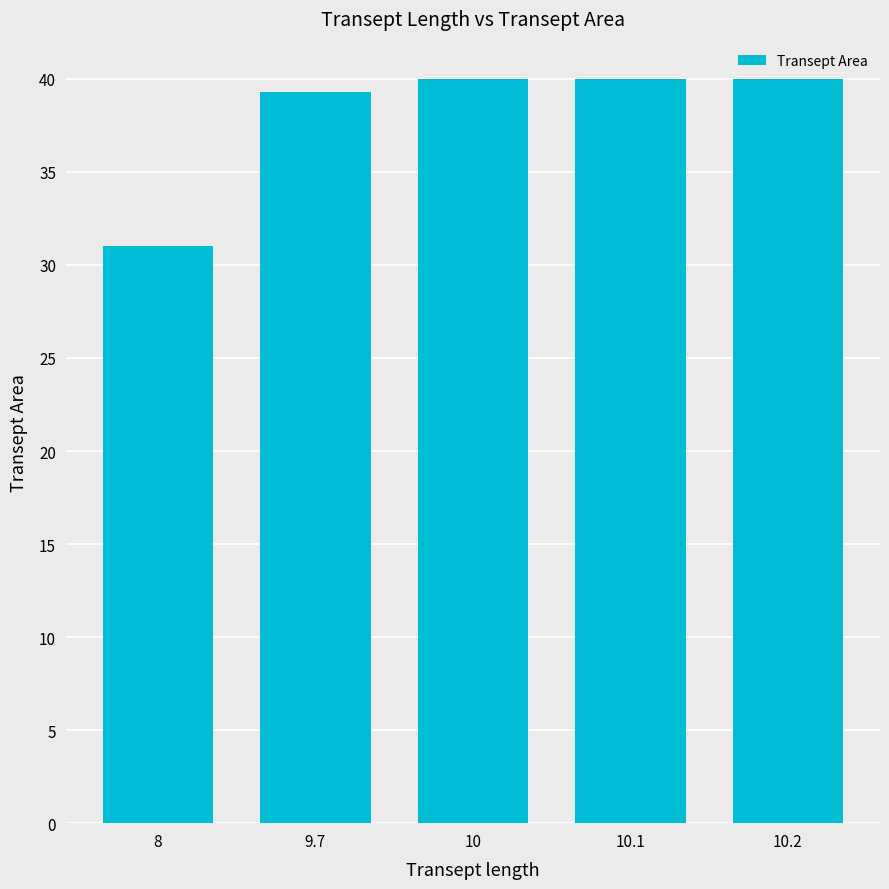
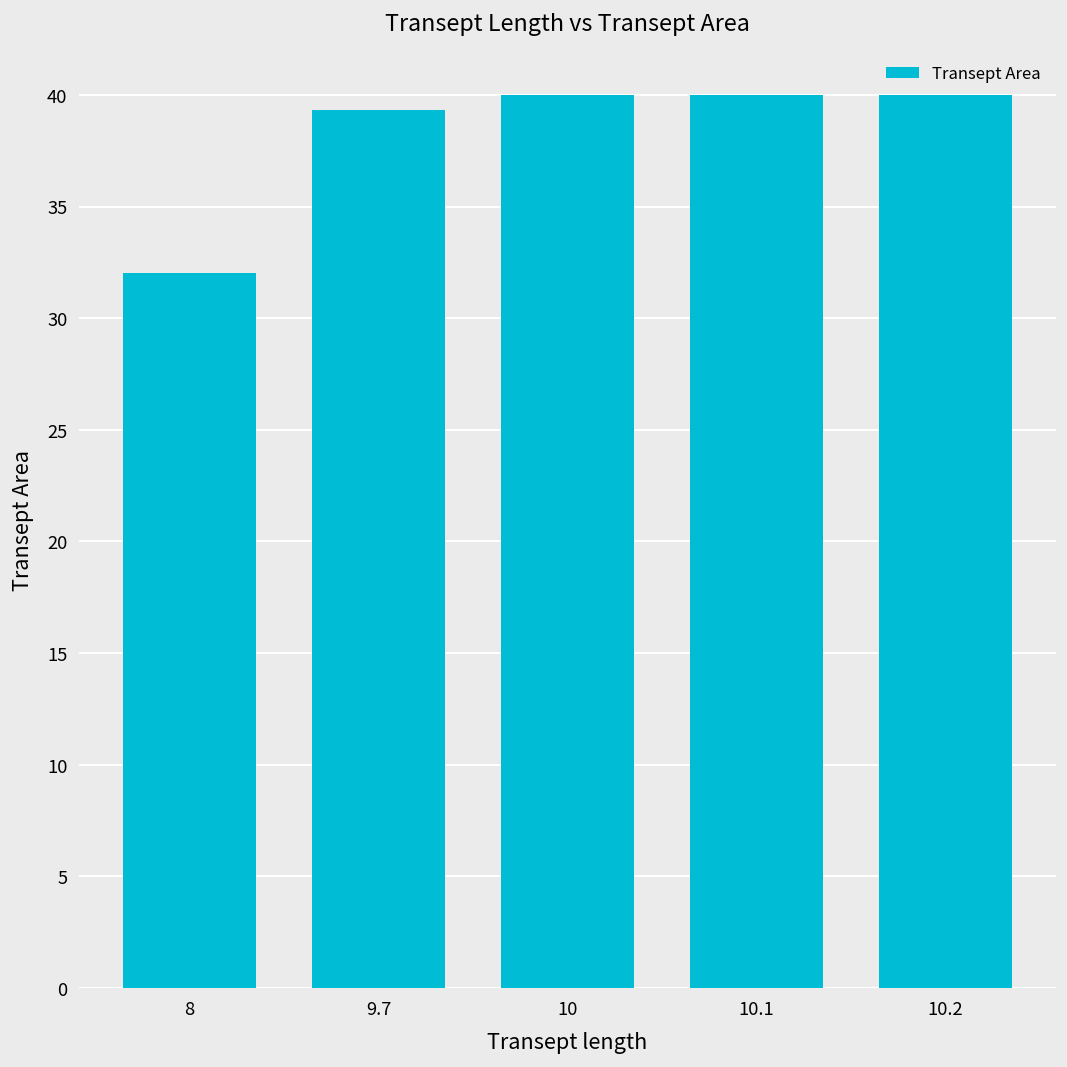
8: 31 -> 32
